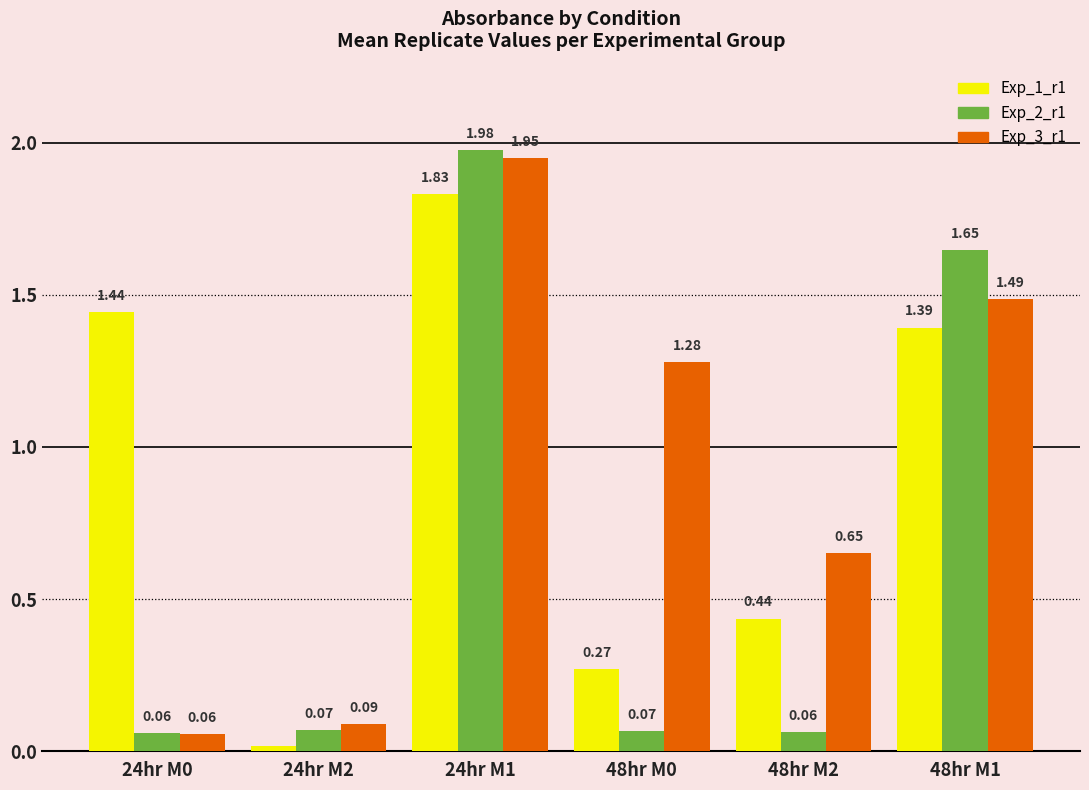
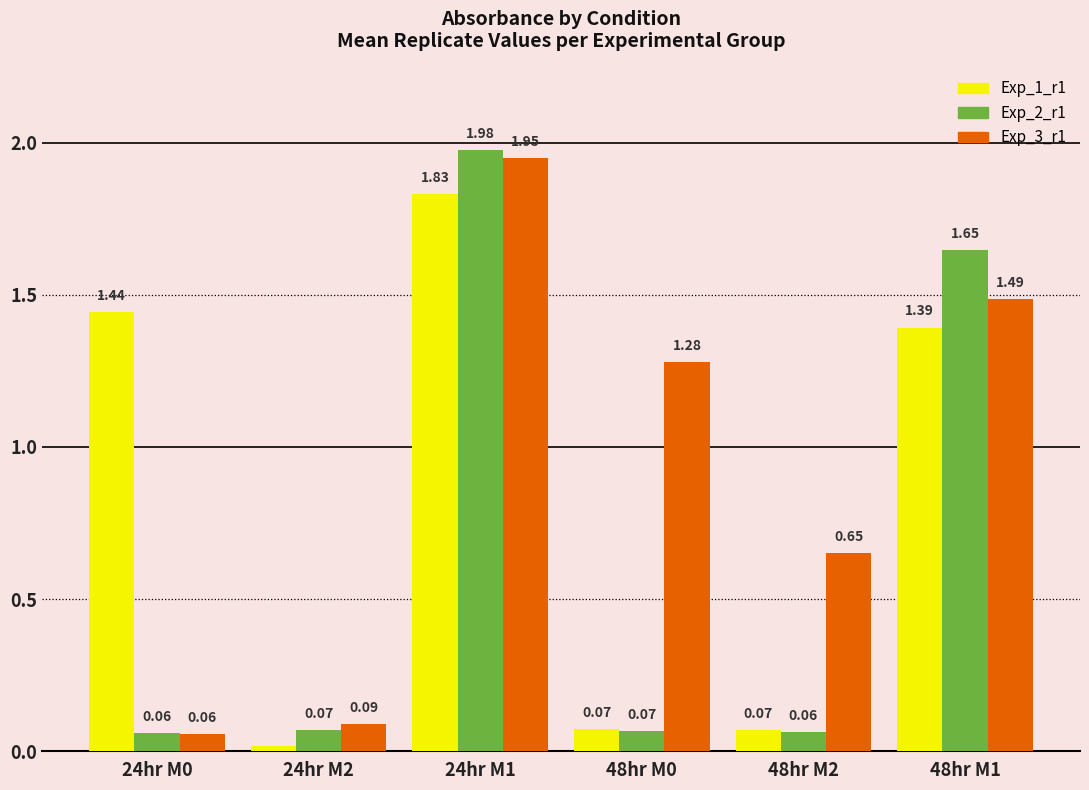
Exp_1_r1, 48hr M0: 0.27 -> 0.07
Exp_1_r1, 48hr M2: 0.44 -> 0.07
